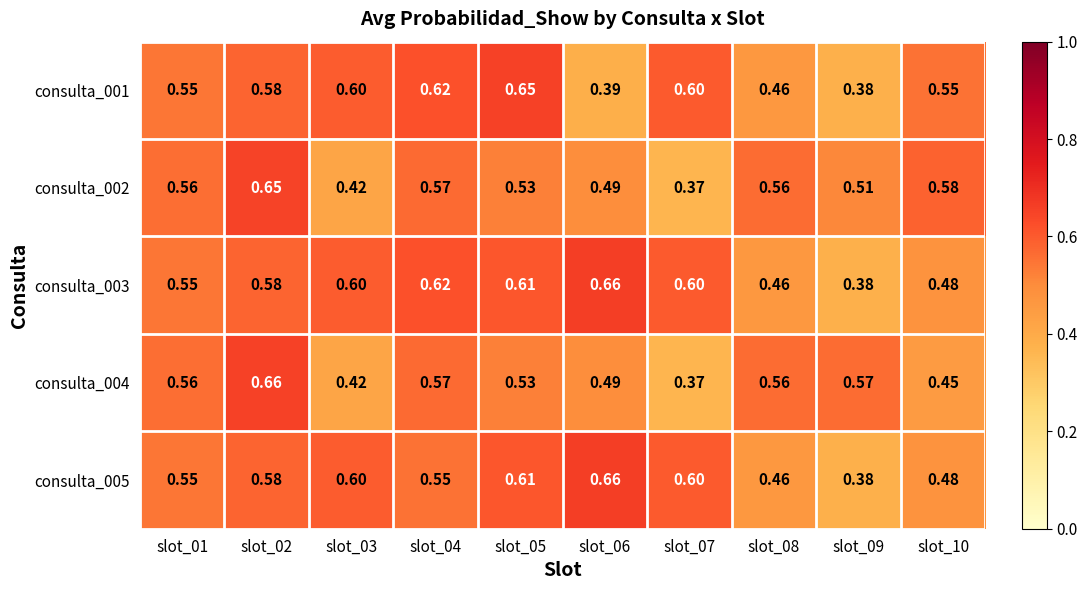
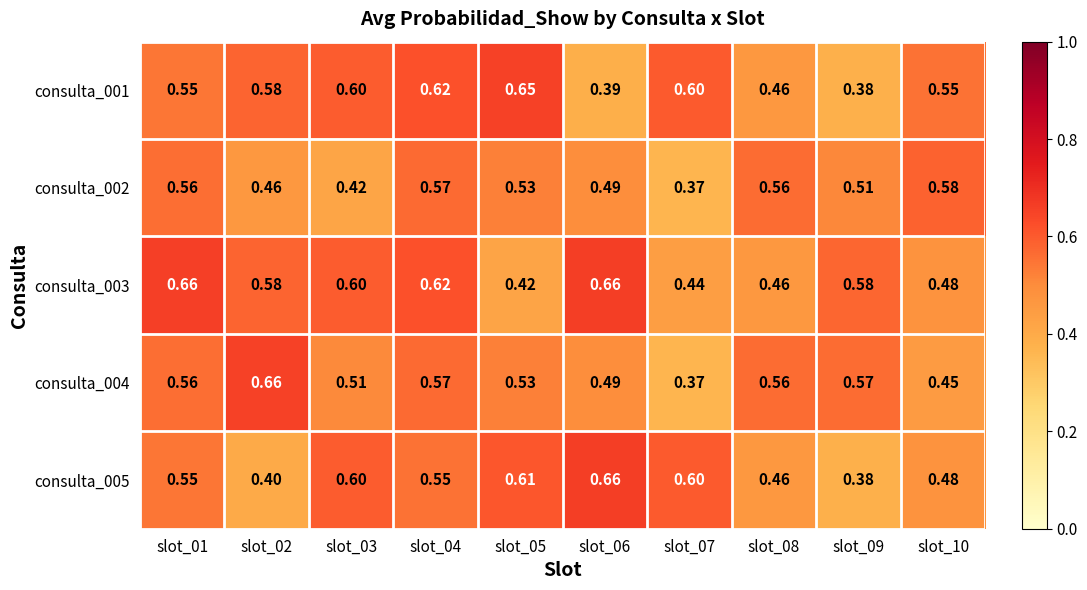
consulta_002, slot_02: 0.65 -> 0.46
consulta_003, slot_01: 0.55 -> 0.66
consulta_003, slot_05: 0.61 -> 0.42
consulta_003, slot_07: 0.60 -> 0.44
consulta_003, slot_09: 0.38 -> 0.58
consulta_004, slot_03: 0.42 -> 0.51
consulta_005, slot_02: 0.58 -> 0.40
